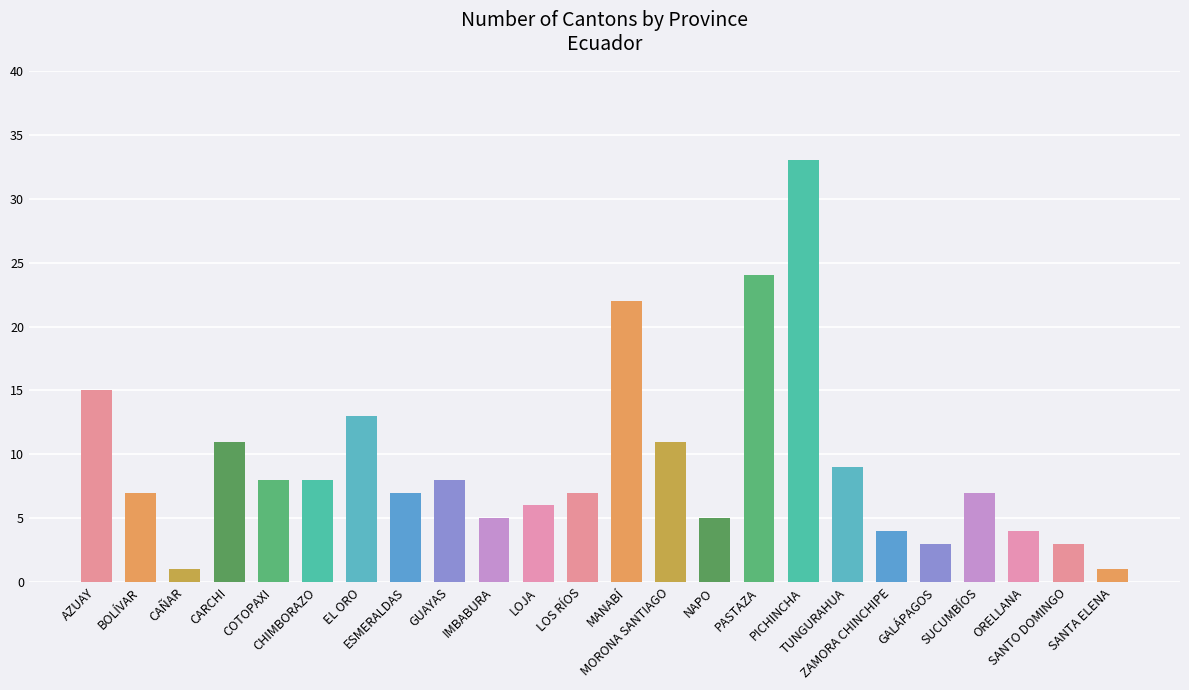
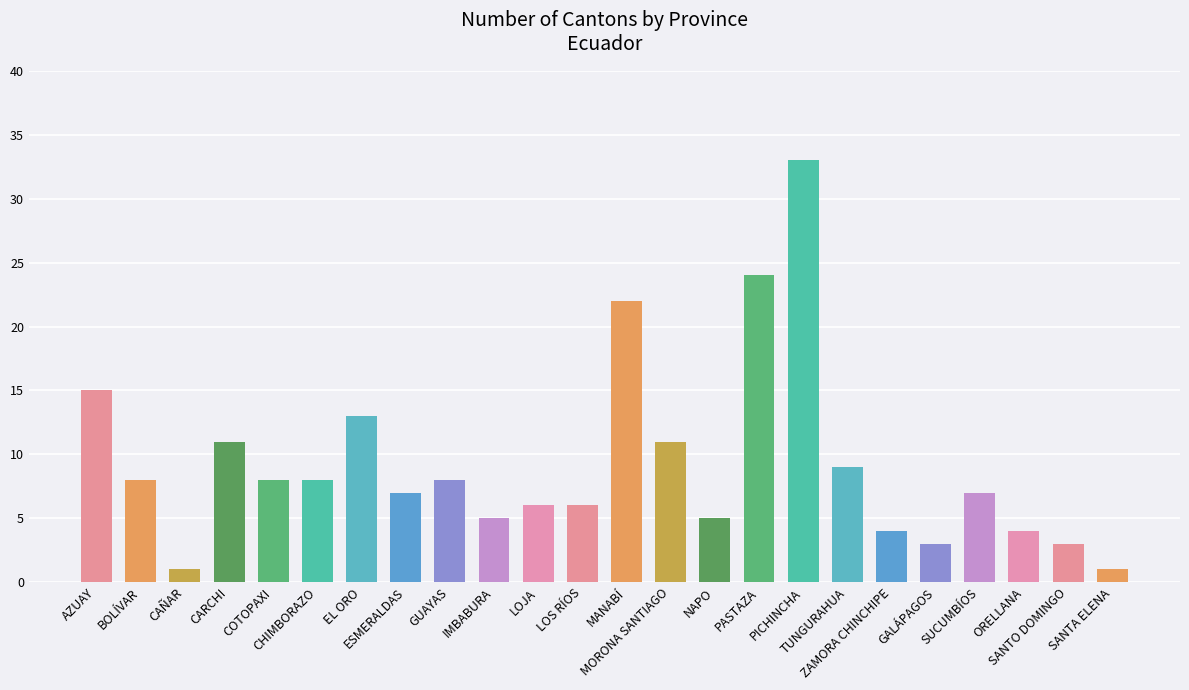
BOLÍVAR: 7 -> 8
LOS RÍOS: 7 -> 6
